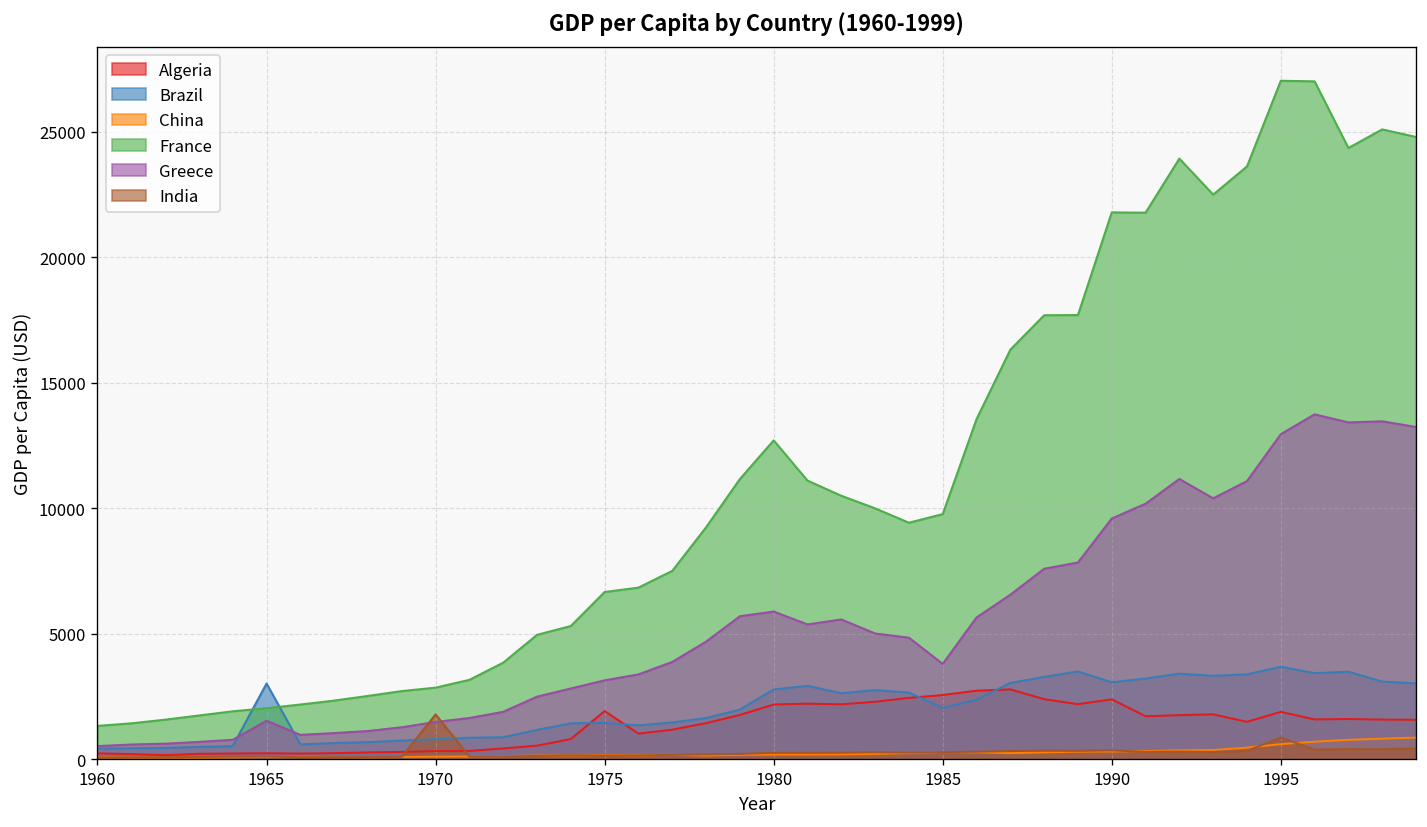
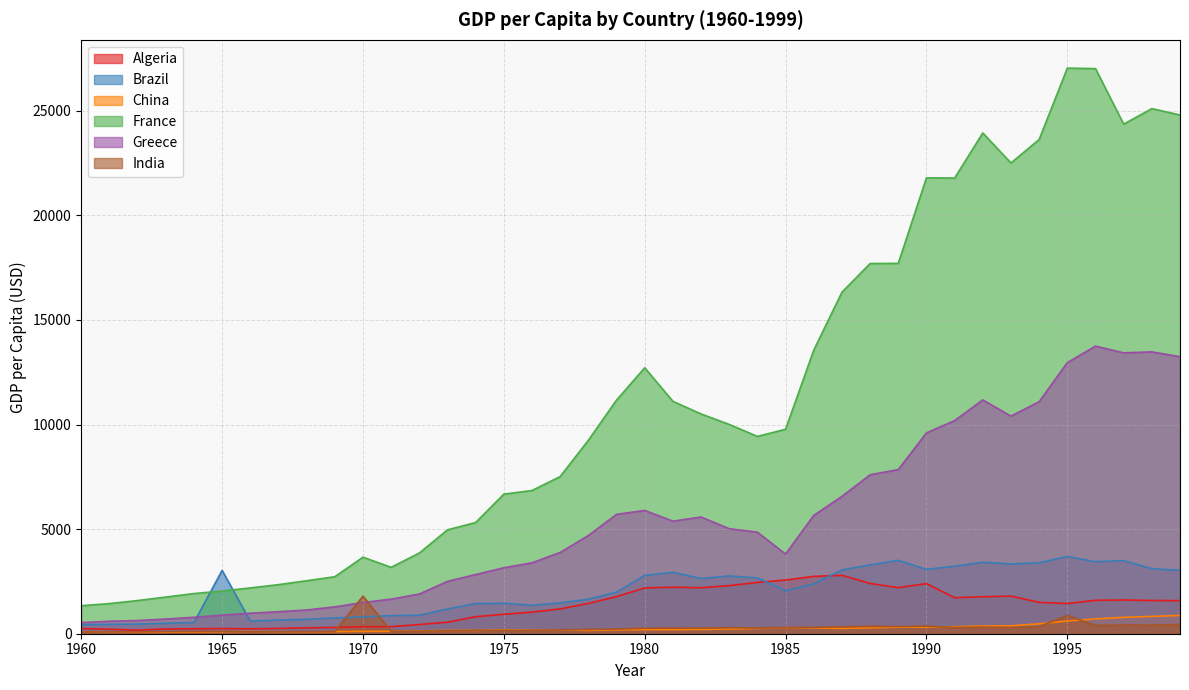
Greece, 1965: 1500 -> 900
France, 1970: 2900 -> 3700
Algeria, 1975: 1900 -> 900
Algeria, 1995: 1900 -> 1400
